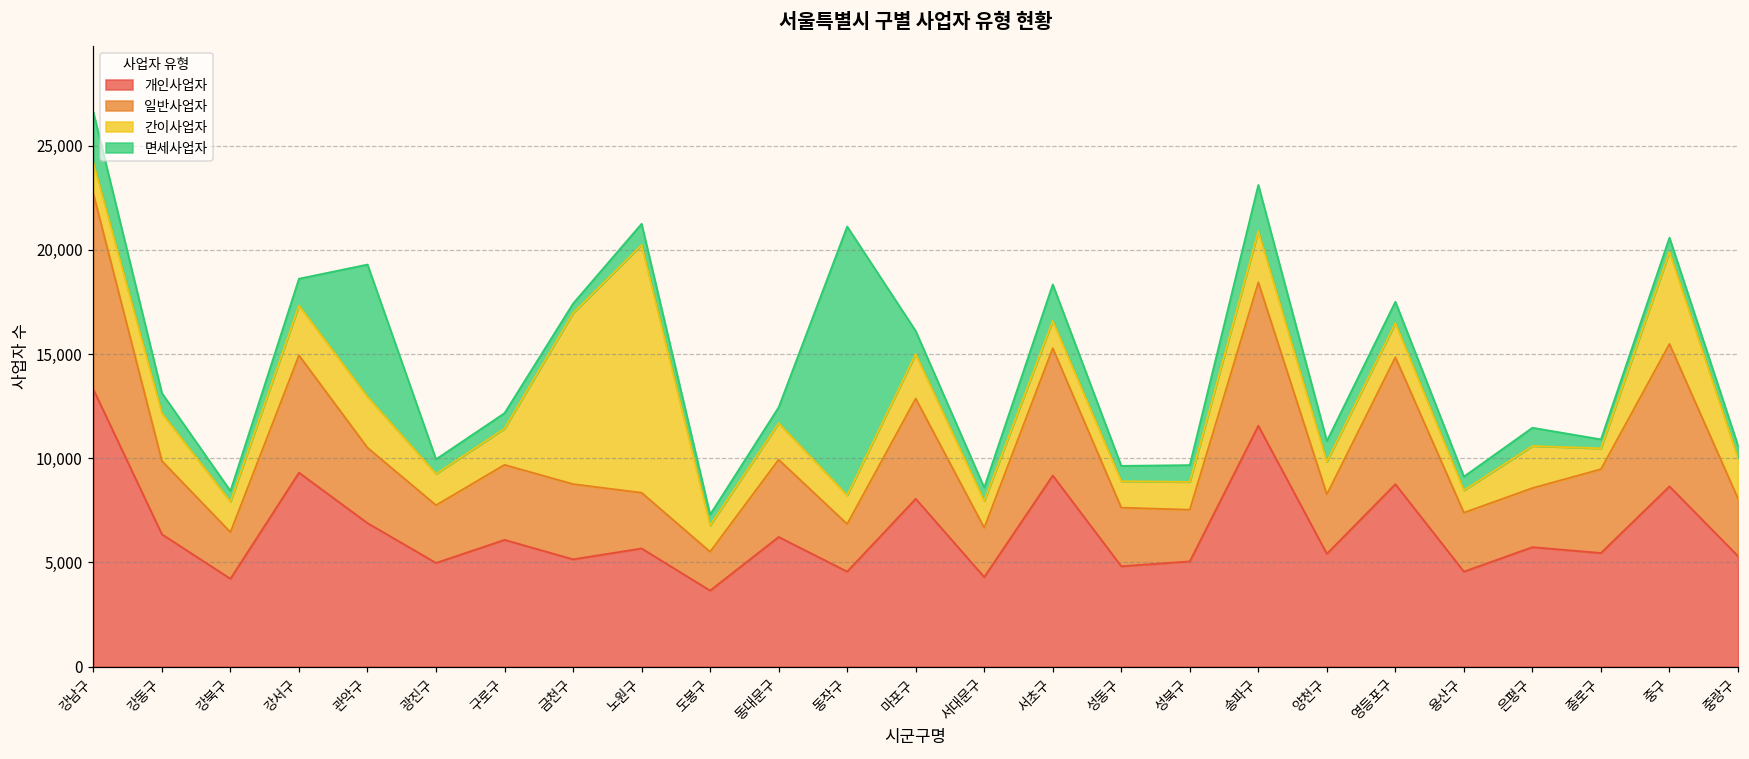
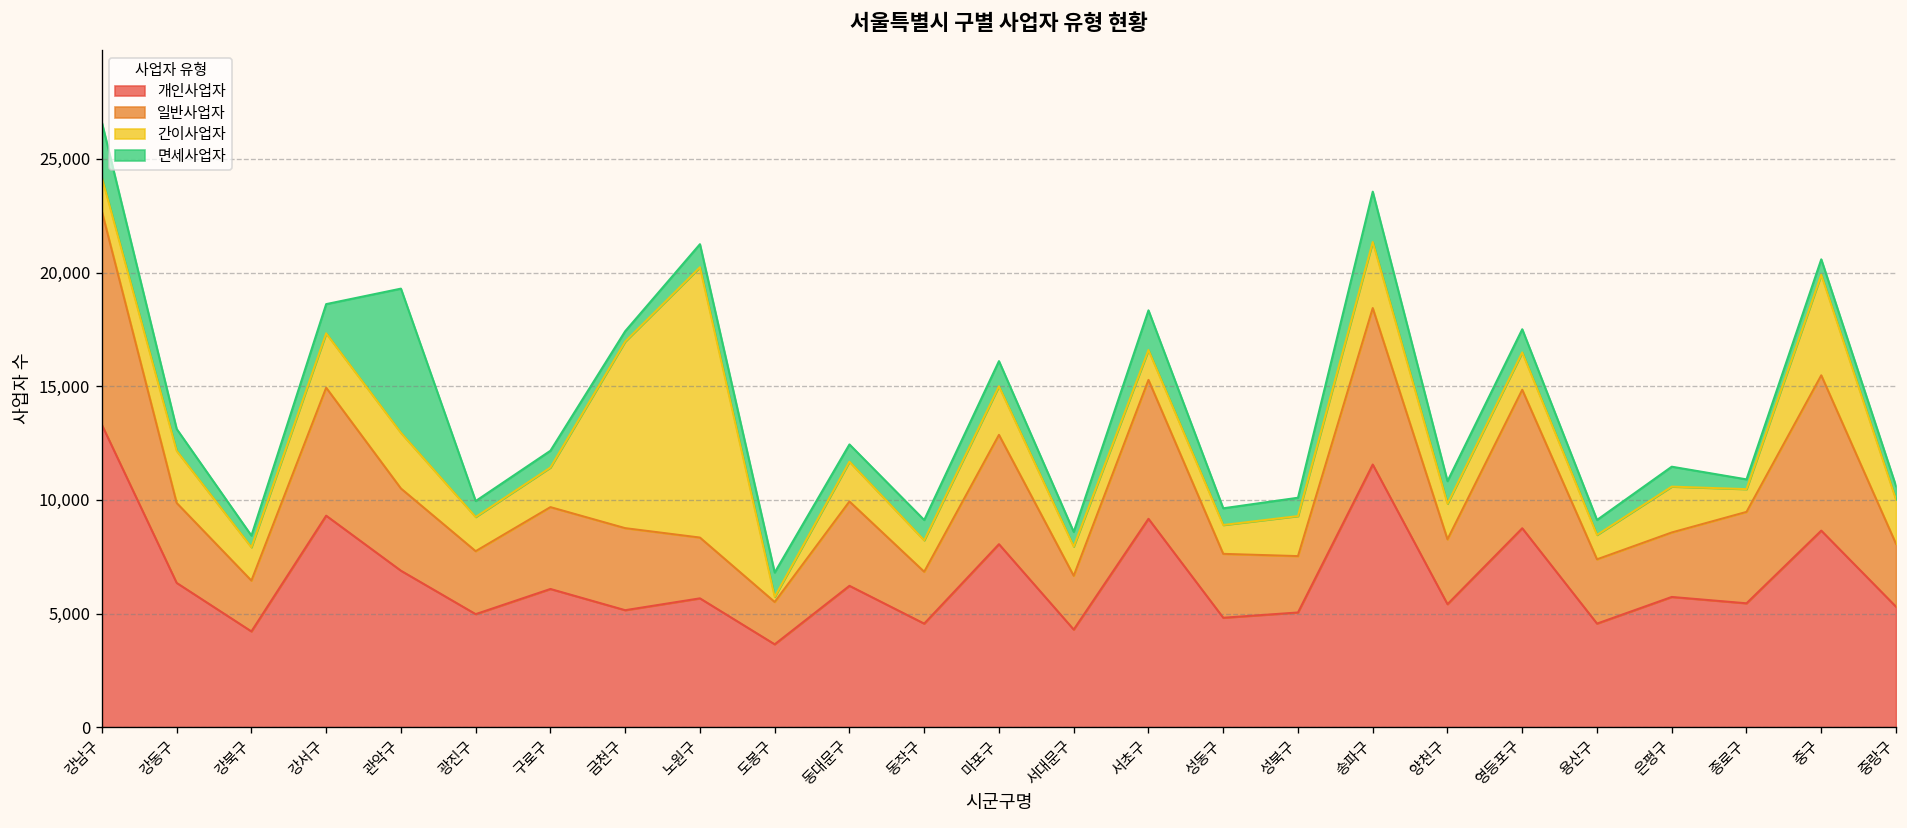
간이사업자, 도봉구: 1,300 -> 200
면세사업자, 도봉구: 500 -> 1,100
면세사업자, 동작구: 12,900 -> 900
간이사업자, 성북구: 1,300 -> 1,800
간이사업자, 송파구: 2,500 -> 2,900
